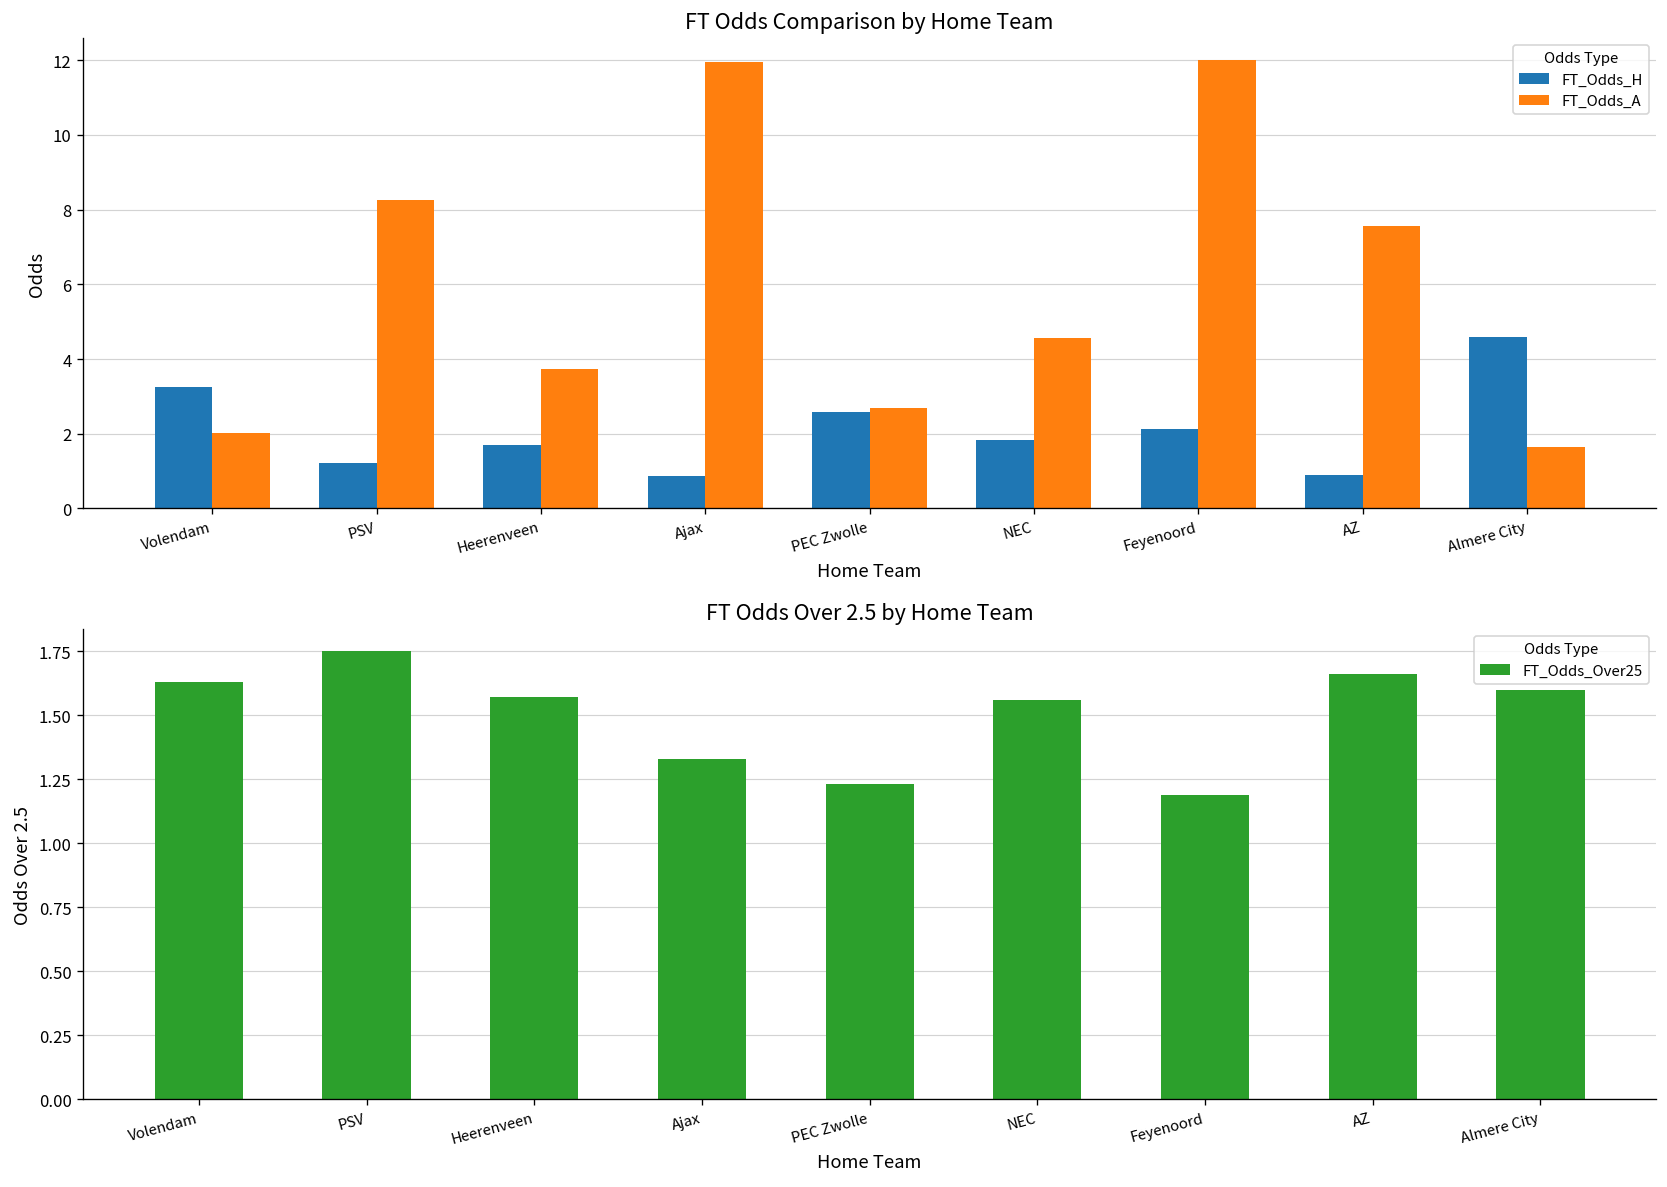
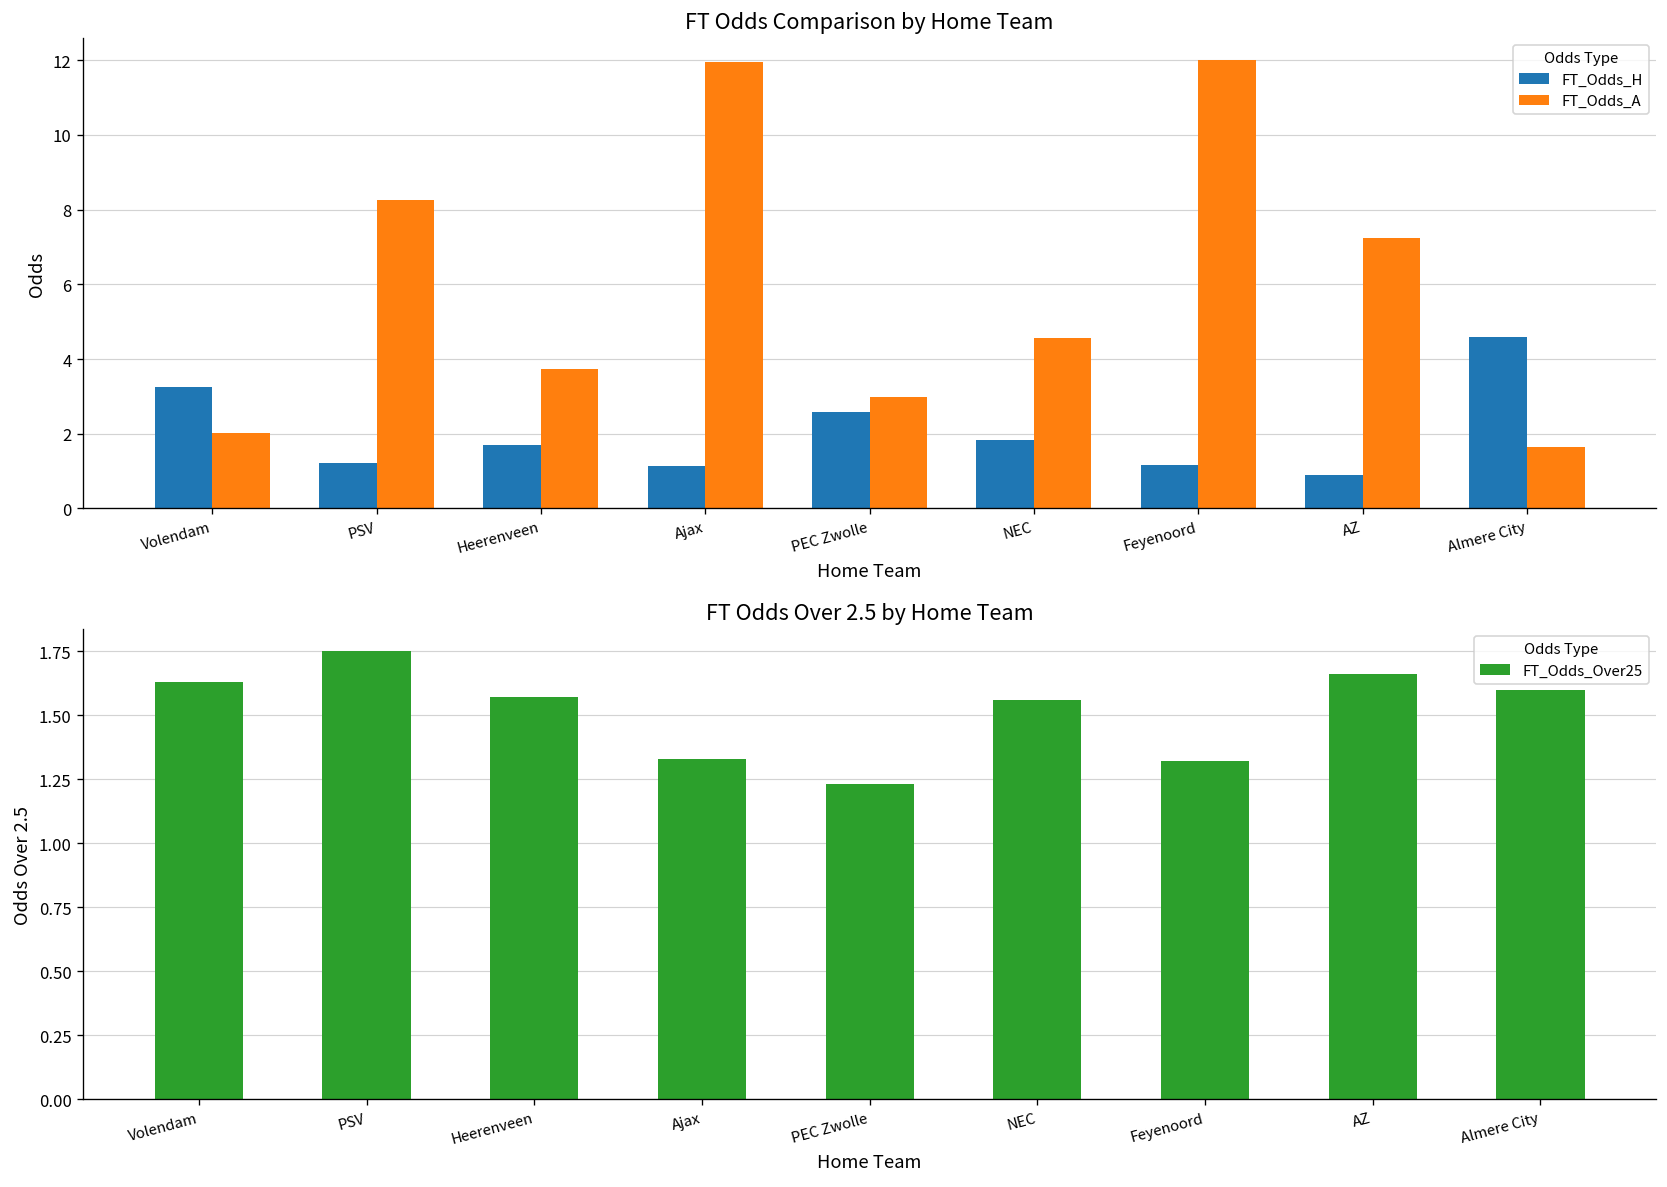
FT Odds Comparison by Home Team, FT_Odds_H, Ajax: 0.9 -> 1.1
FT Odds Comparison by Home Team, FT_Odds_A, PEC Zwolle: 2.7 -> 3.0
FT Odds Comparison by Home Team, FT_Odds_H, Feyenoord: 2.1 -> 1.2
FT Odds Comparison by Home Team, FT_Odds_A, AZ: 7.6 -> 7.3
FT Odds Over 2.5 by Home Team, Feyenoord: 1.19 -> 1.32
